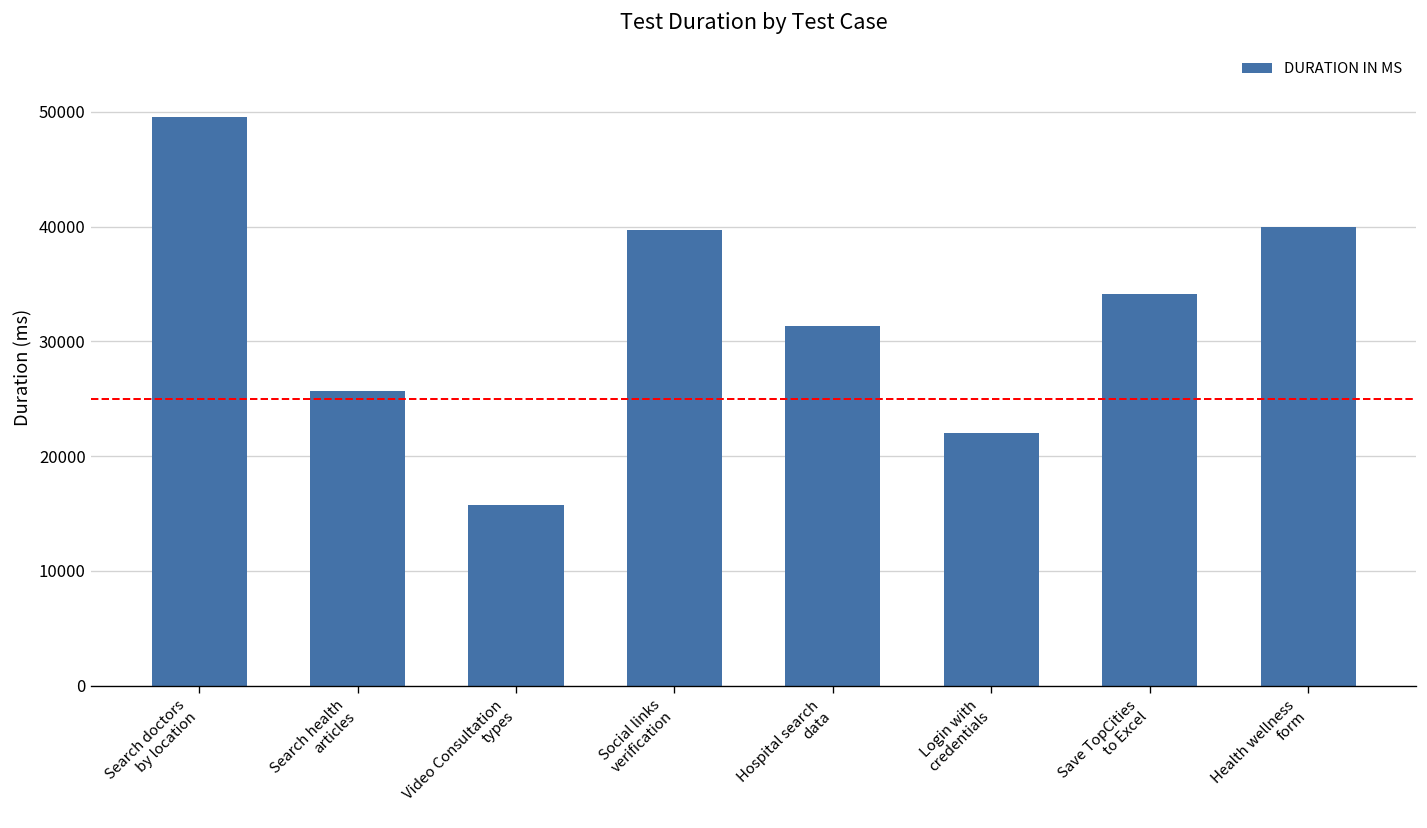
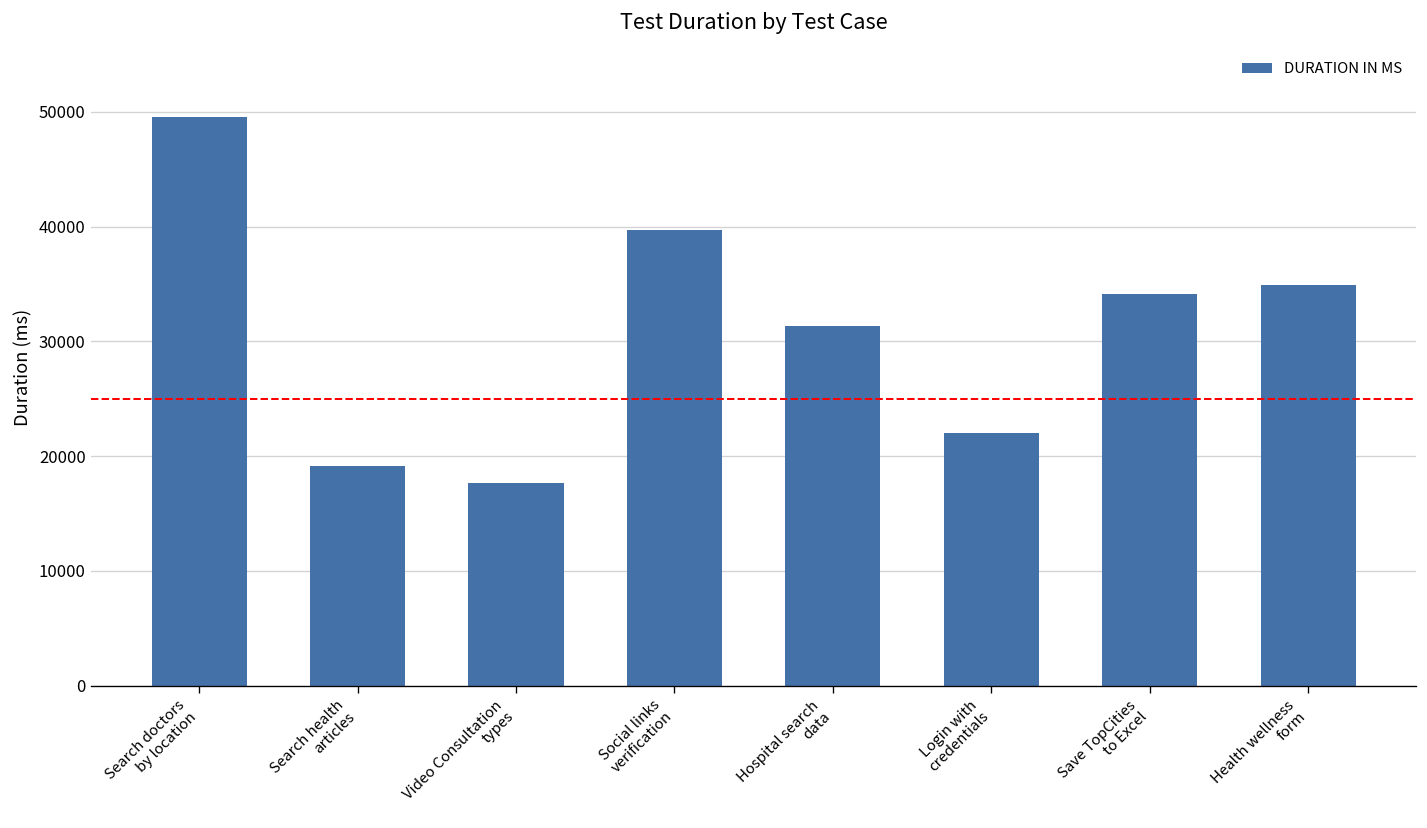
Search health articles: 26000 -> 19000
Video Consultation types: 16000 -> 18000
Health wellness form: 40000 -> 35000
